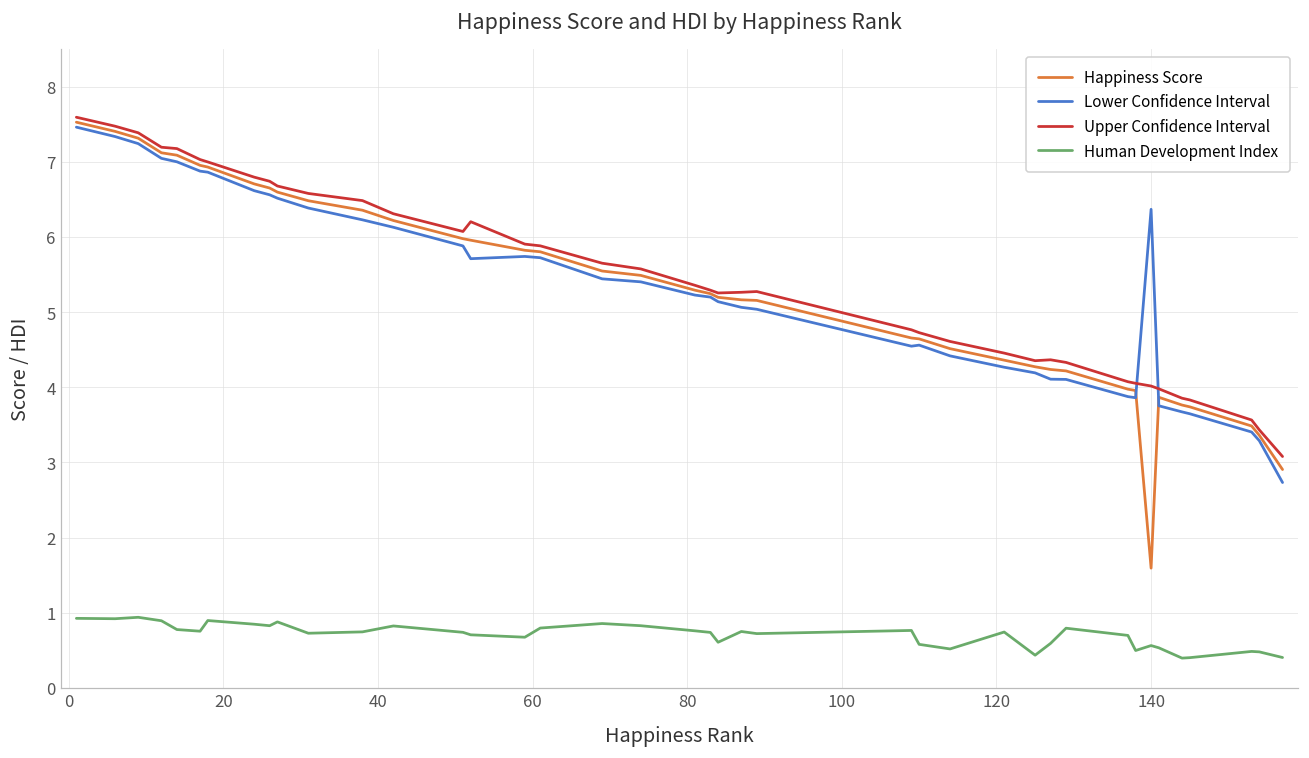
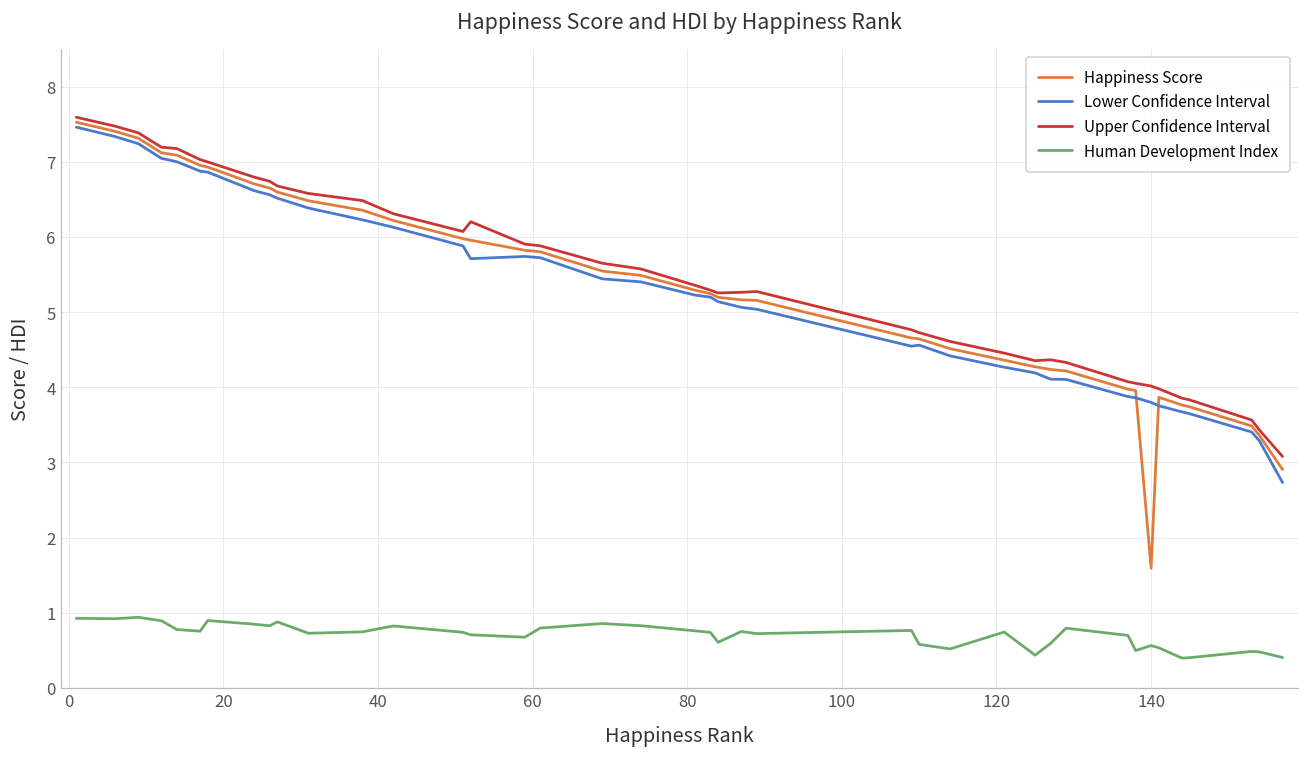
Lower Confidence Interval, 140: 6.4 -> 3.8
